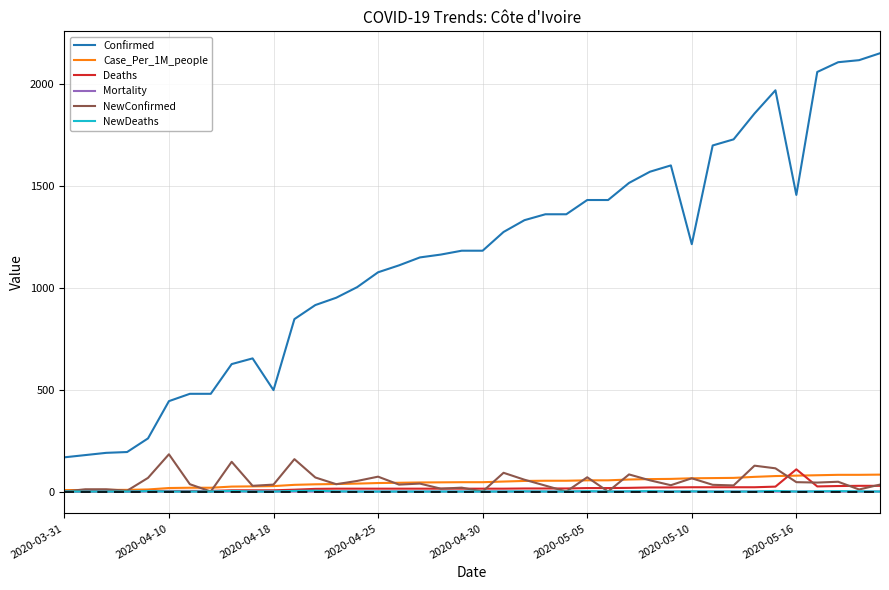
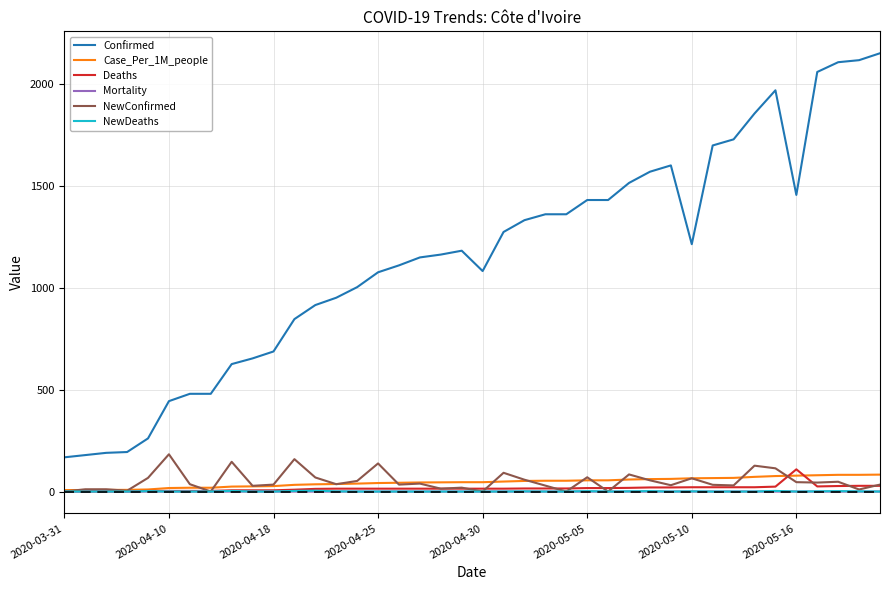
Confirmed, 2020-04-18: 500 -> 690
NewConfirmed, 2020-04-25: 70 -> 140
Confirmed, 2020-04-30: 1180 -> 1080
